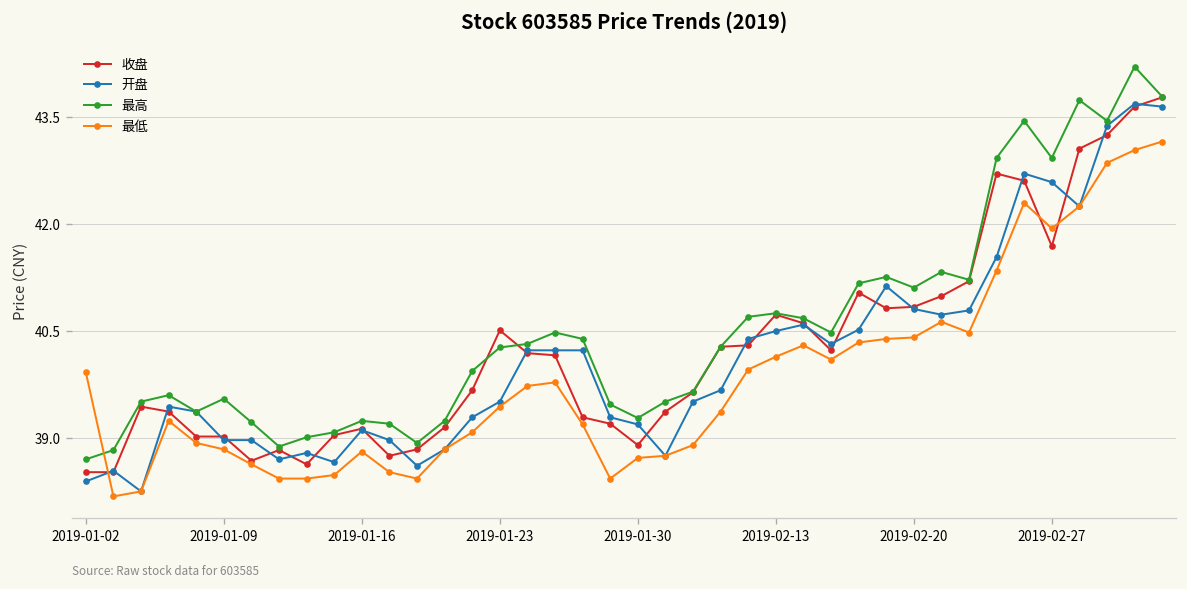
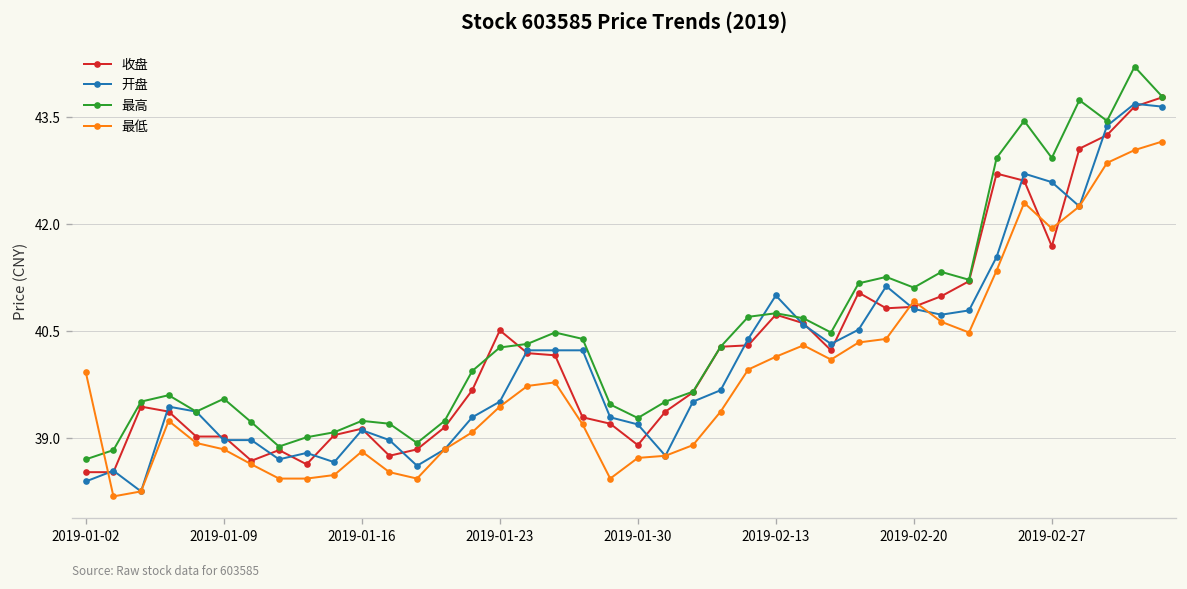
开盘, 2019-02-13: 40.5 -> 41.0
最低, 2019-02-20: 40.4 -> 40.9
